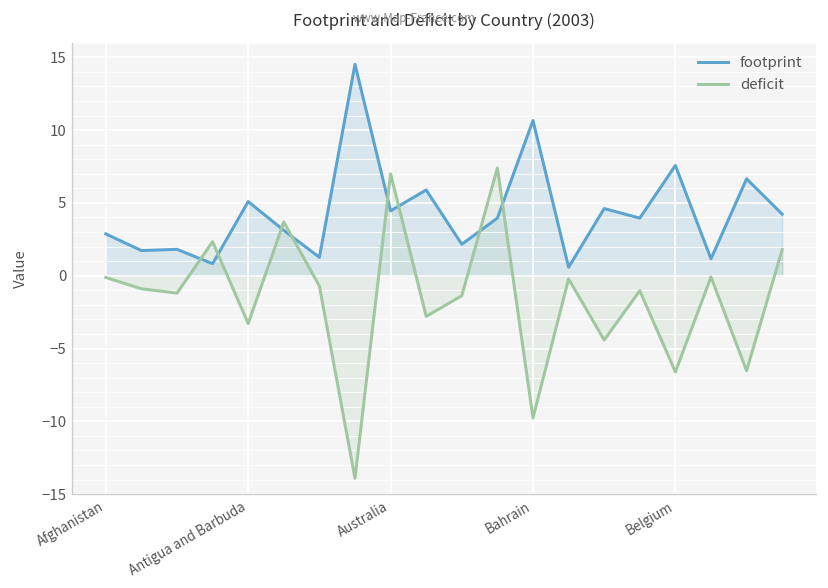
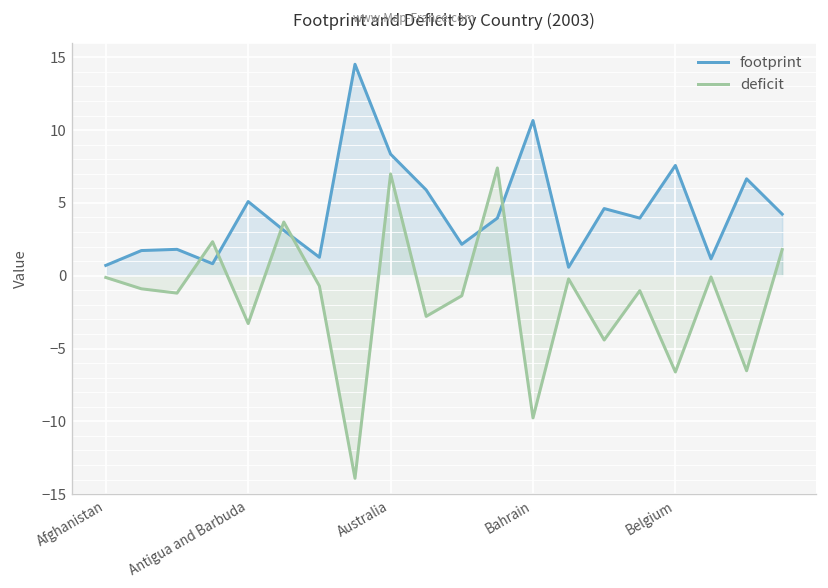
footprint, Afghanistan: 2.9 -> 0.7
footprint, Australia: 4.5 -> 8.4
